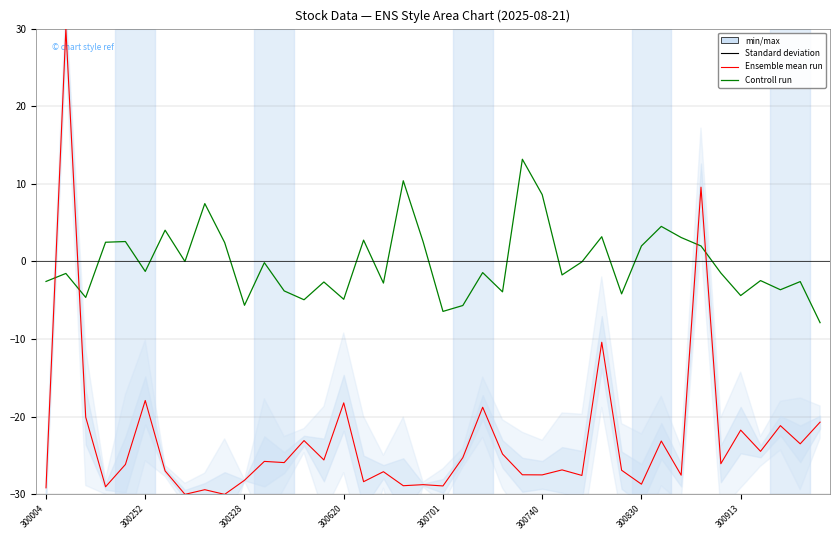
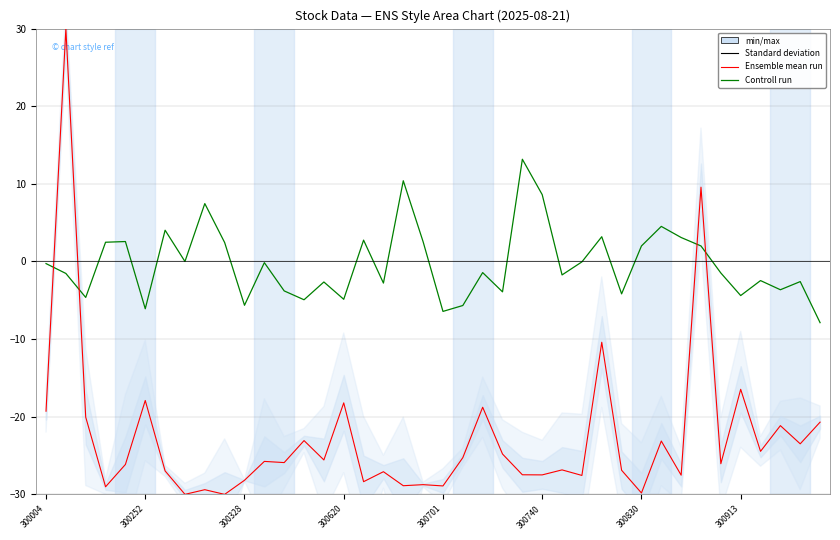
Ensemble mean run, 300004: -29 -> -19
Controll run, 300004: -3 -> 0
Controll run, 300252: -1 -> -6
Ensemble mean run, 300830: -29 -> -30
Ensemble mean run, 300913: -22 -> -16
